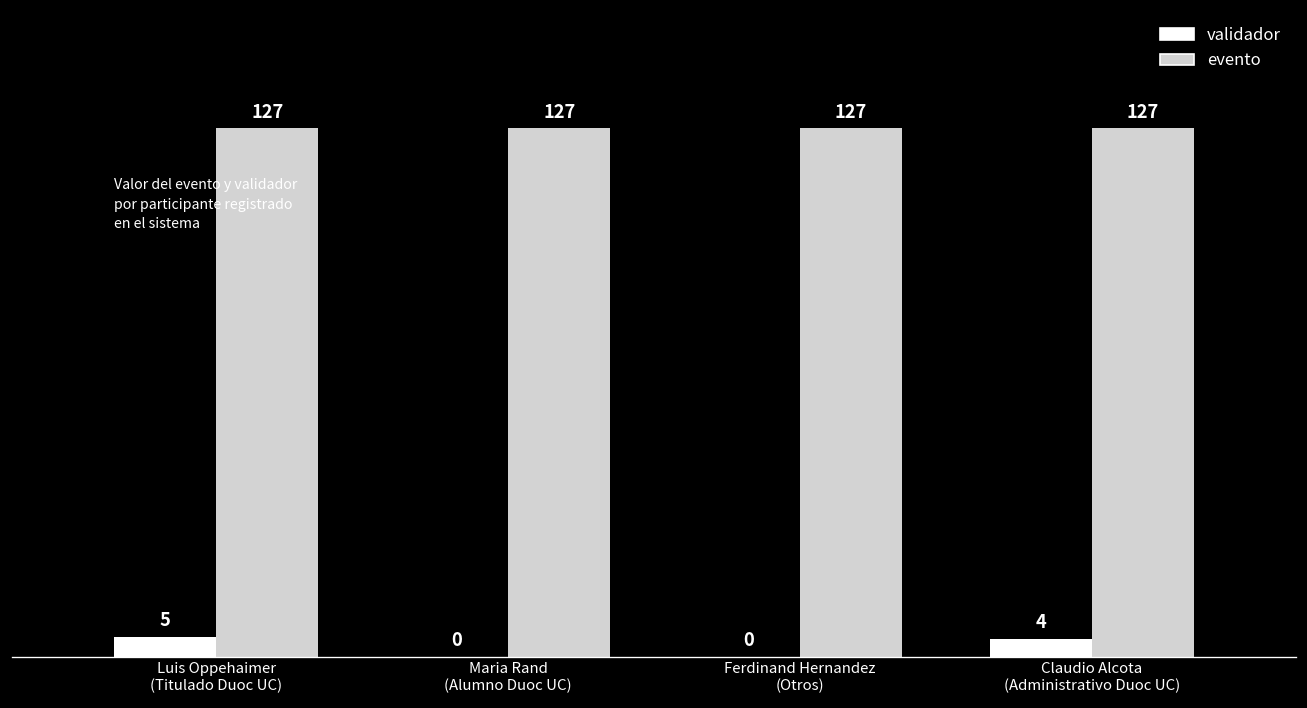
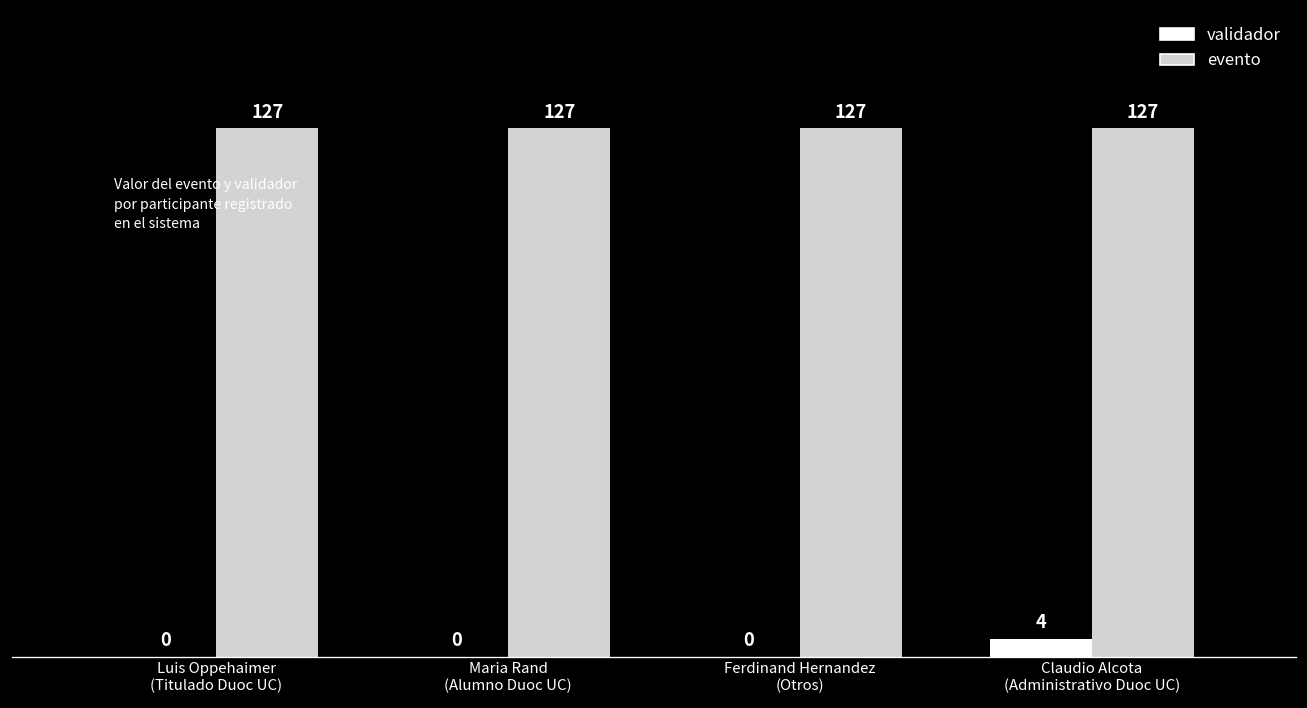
validador, Luis Oppehaimer (Titulado Duoc UC): 5 -> 0
